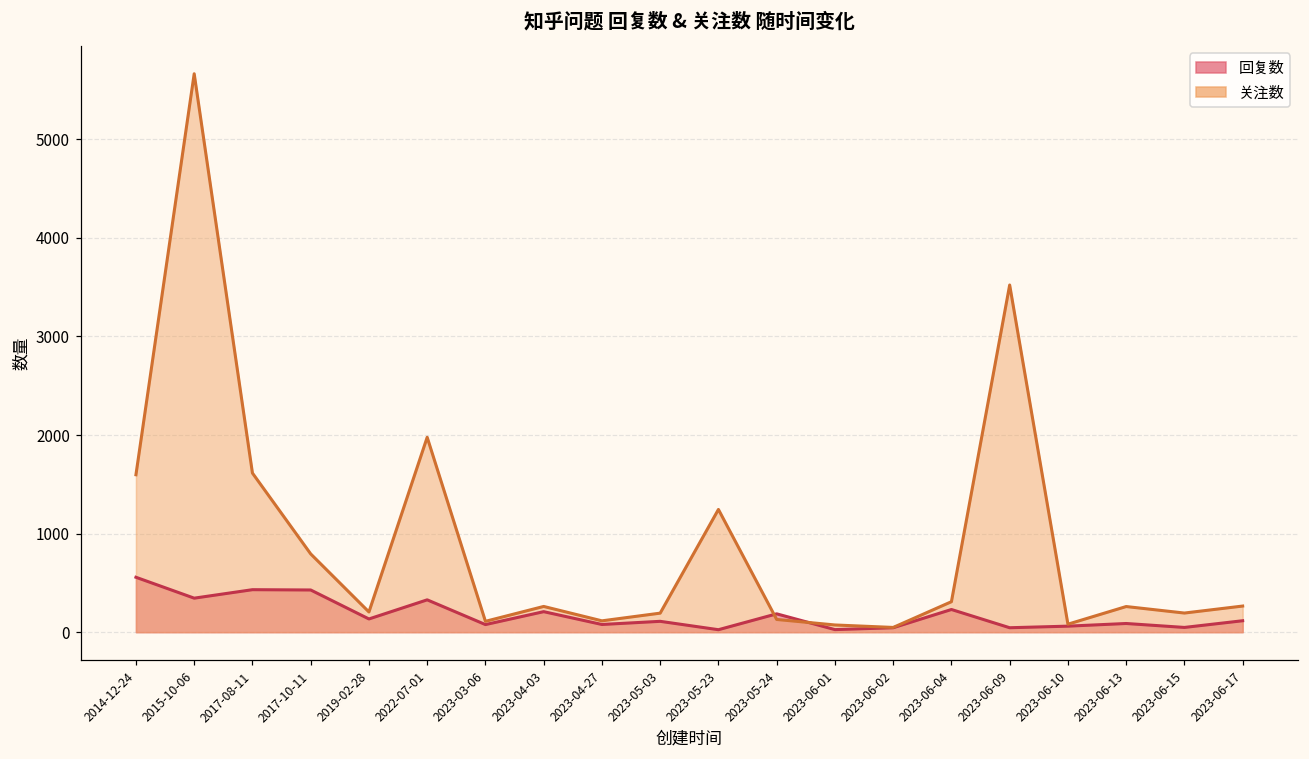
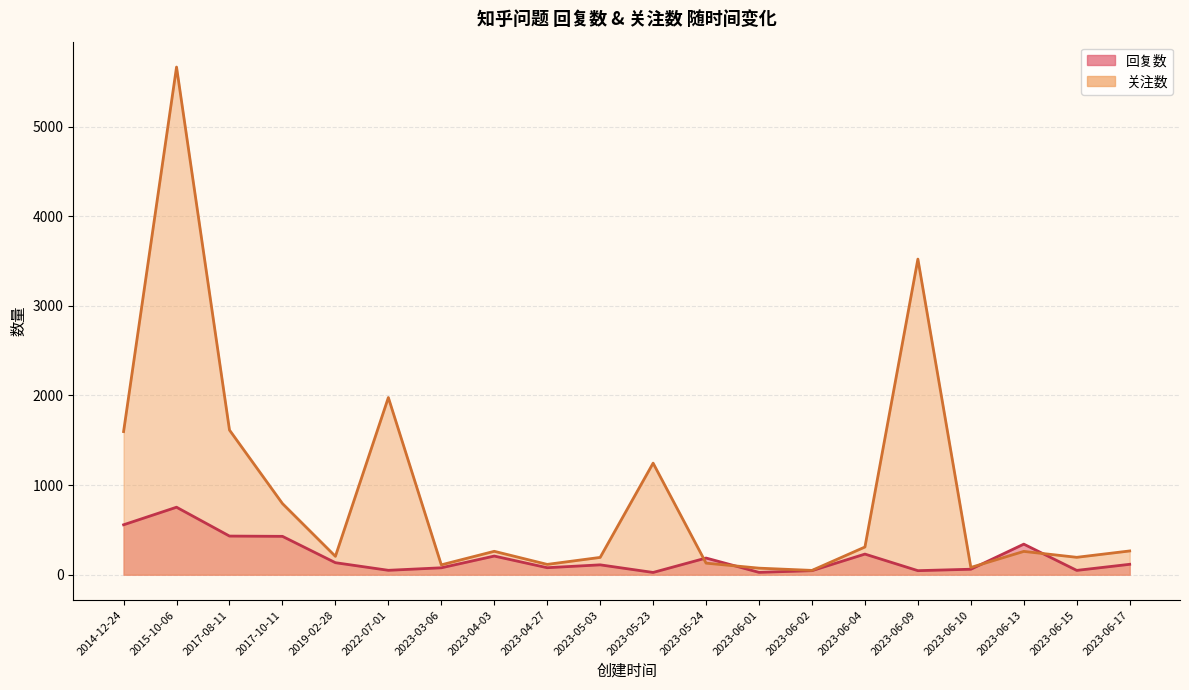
回复数, 2015-10-06: 300 -> 800
回复数, 2022-07-01: 300 -> 0
回复数, 2023-06-13: 100 -> 300
